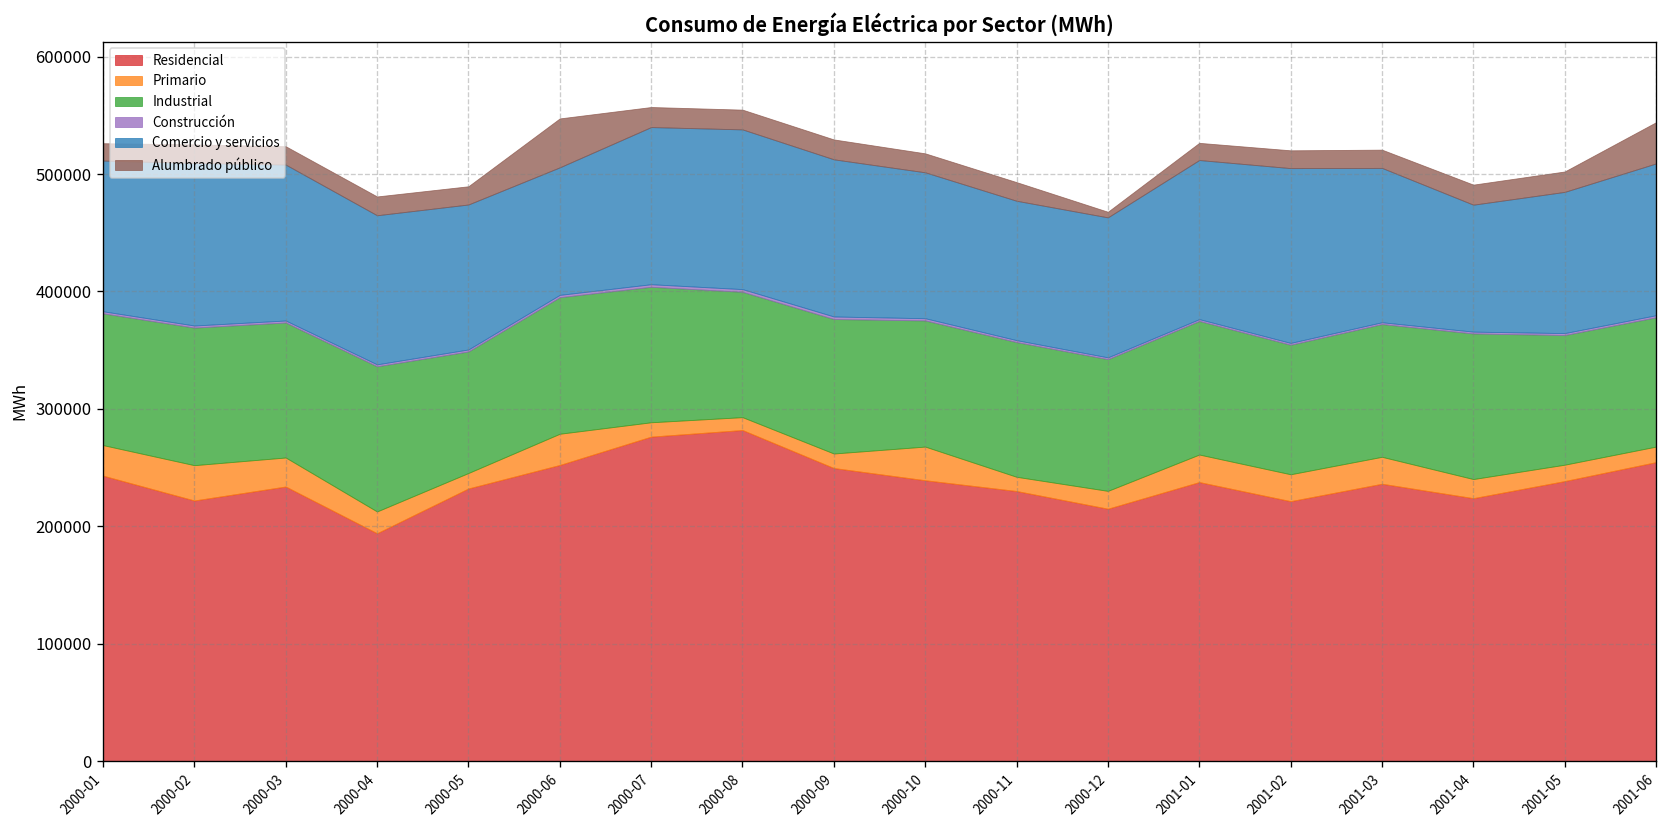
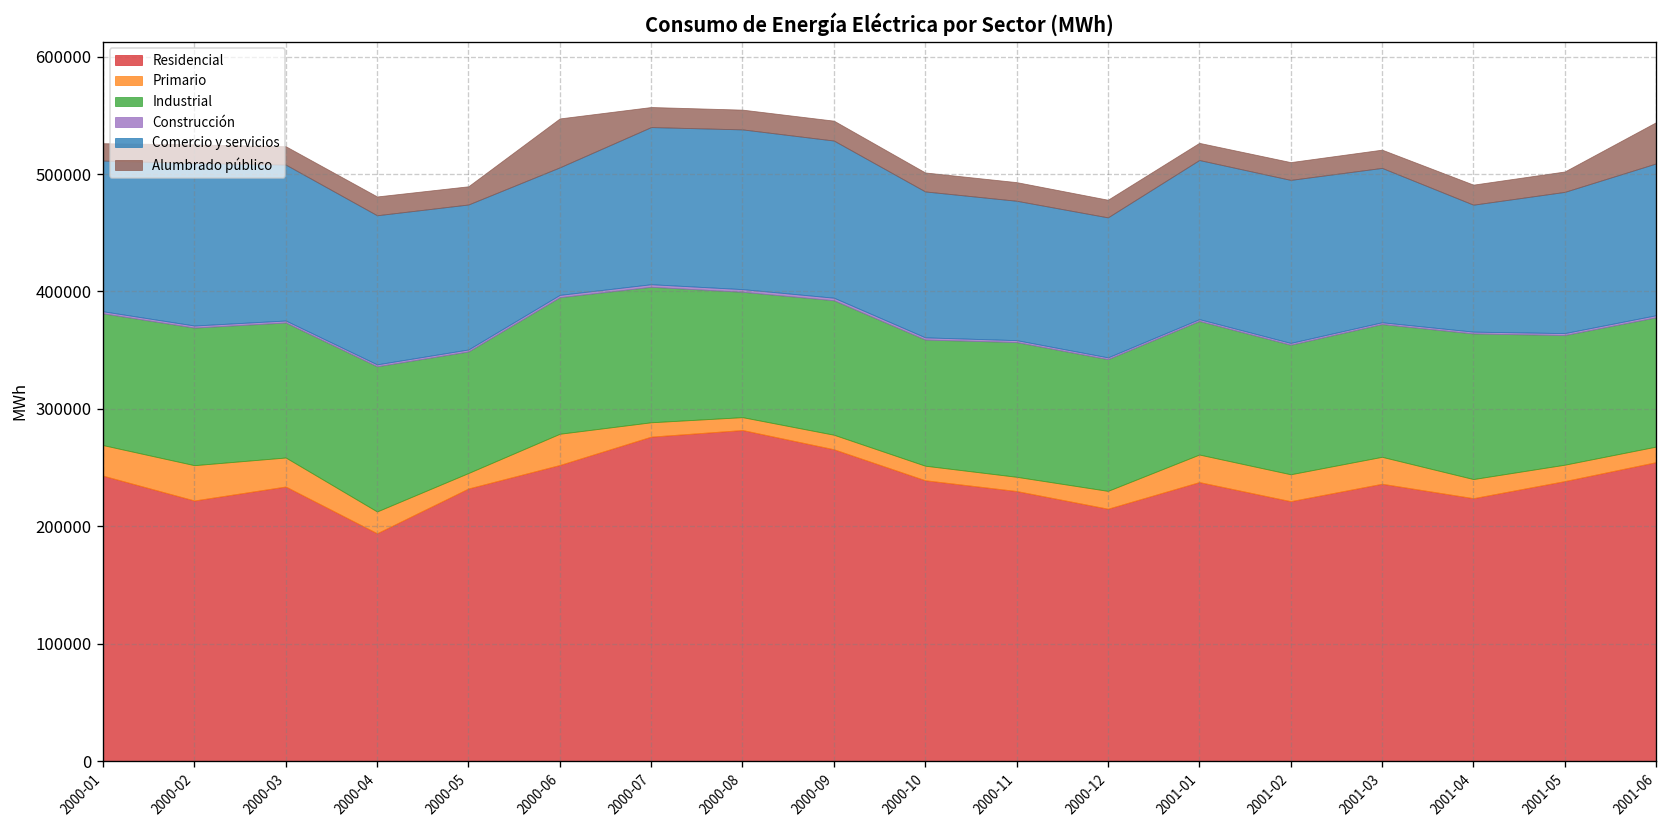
Residencial, 2000-09: 250000 -> 270000
Primario, 2000-10: 30000 -> 10000
Alumbrado público, 2000-12: 0 -> 20000
Comercio y servicios, 2001-02: 150000 -> 140000
